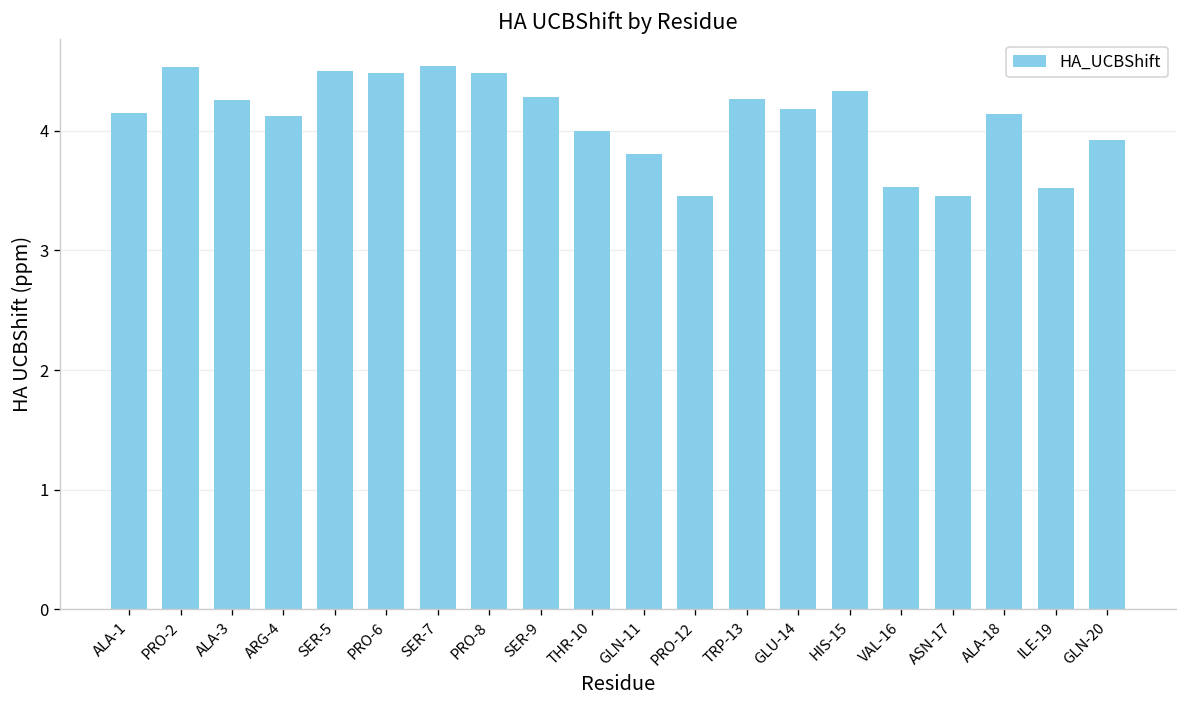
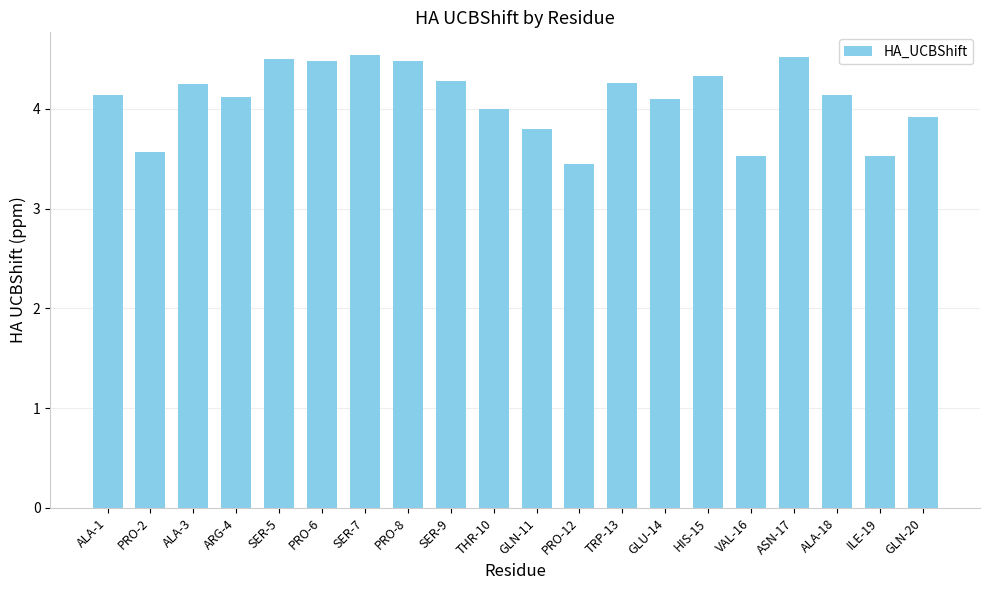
PRO-2: 4.5 -> 3.6
GLU-14: 4.2 -> 4.1
ASN-17: 3.5 -> 4.5
